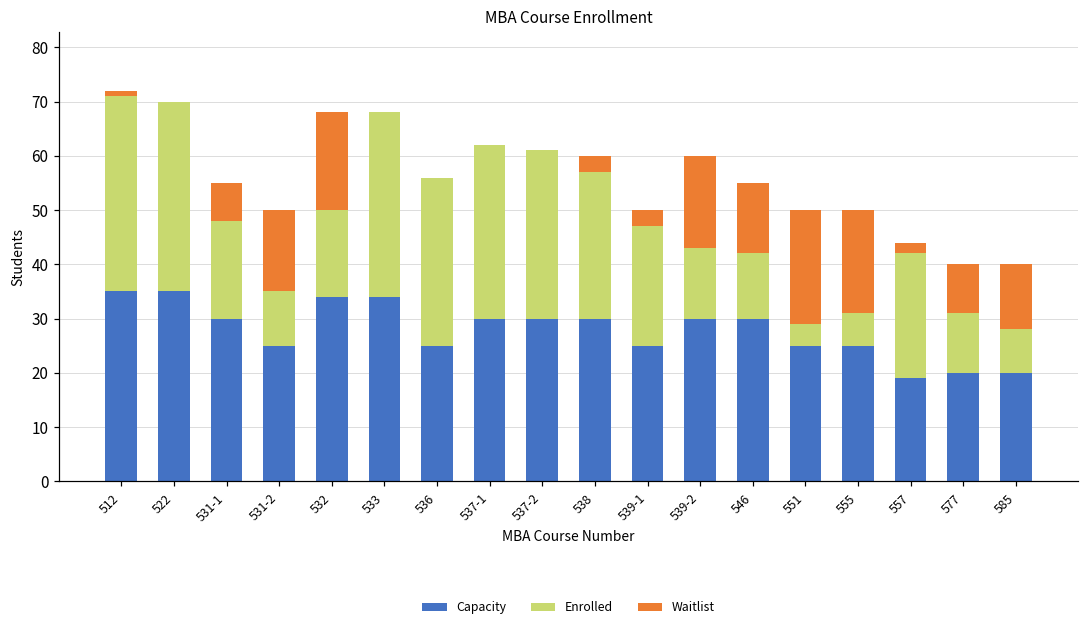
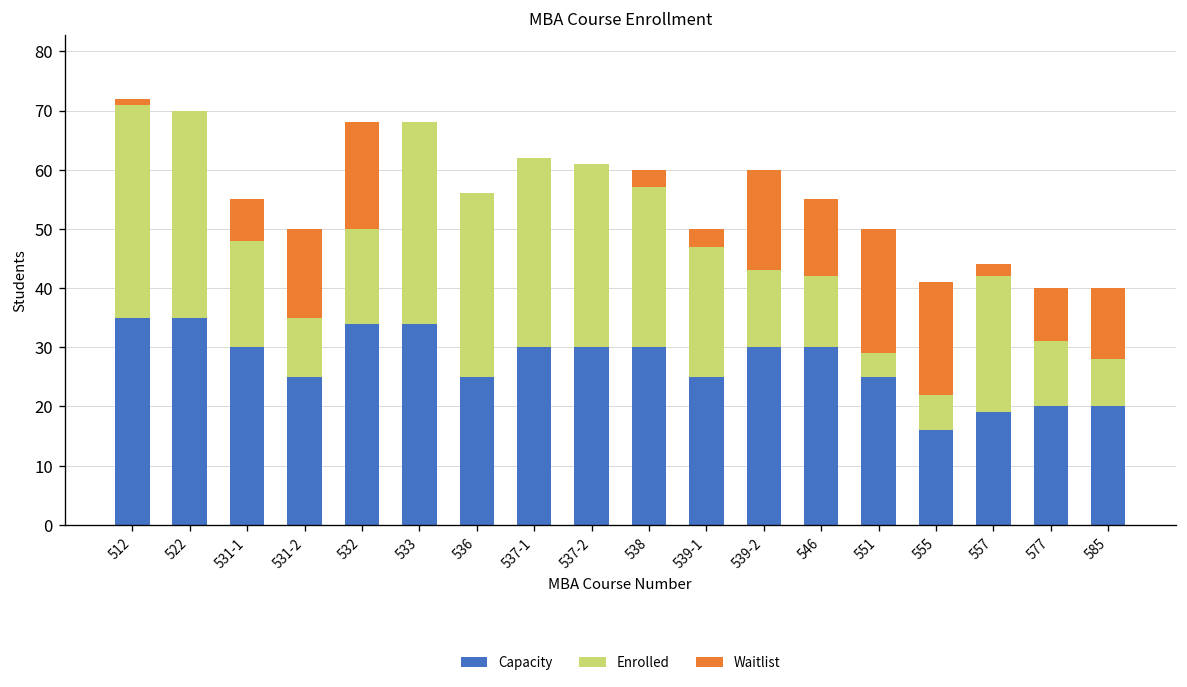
Capacity, 555: 25 -> 16
